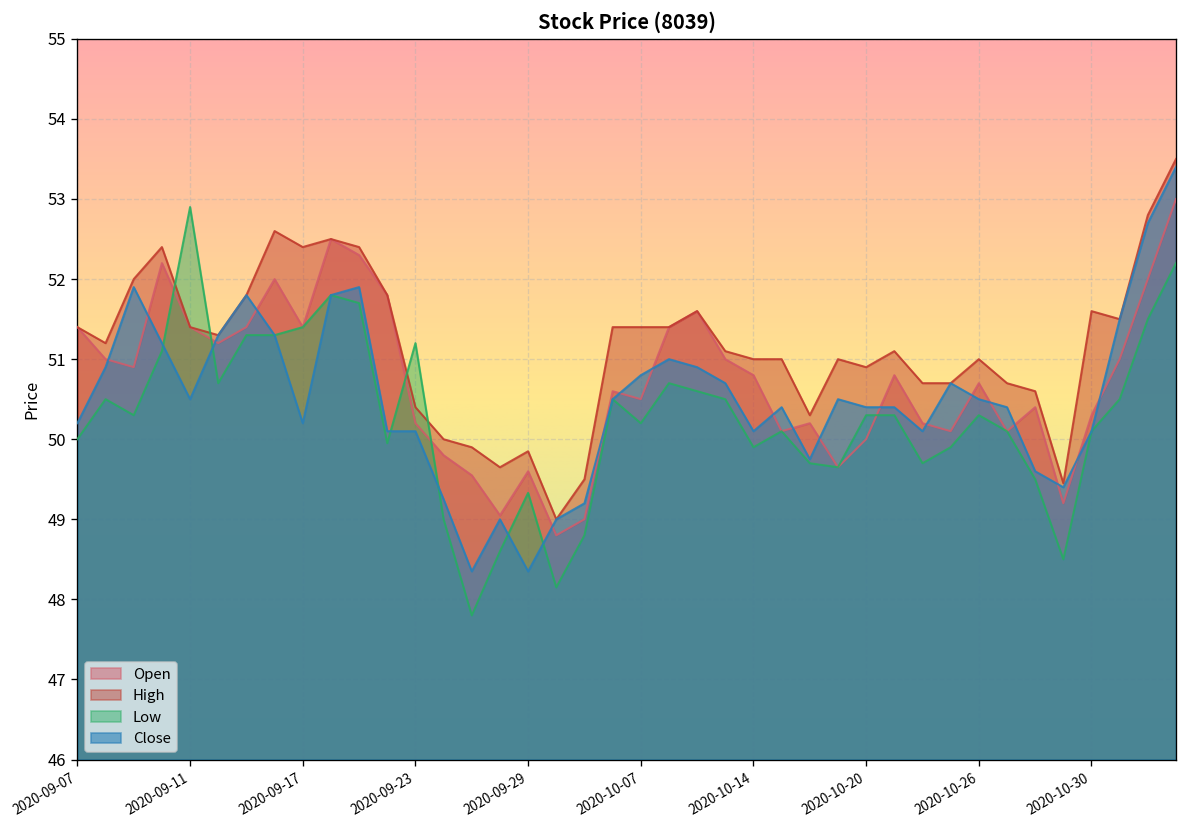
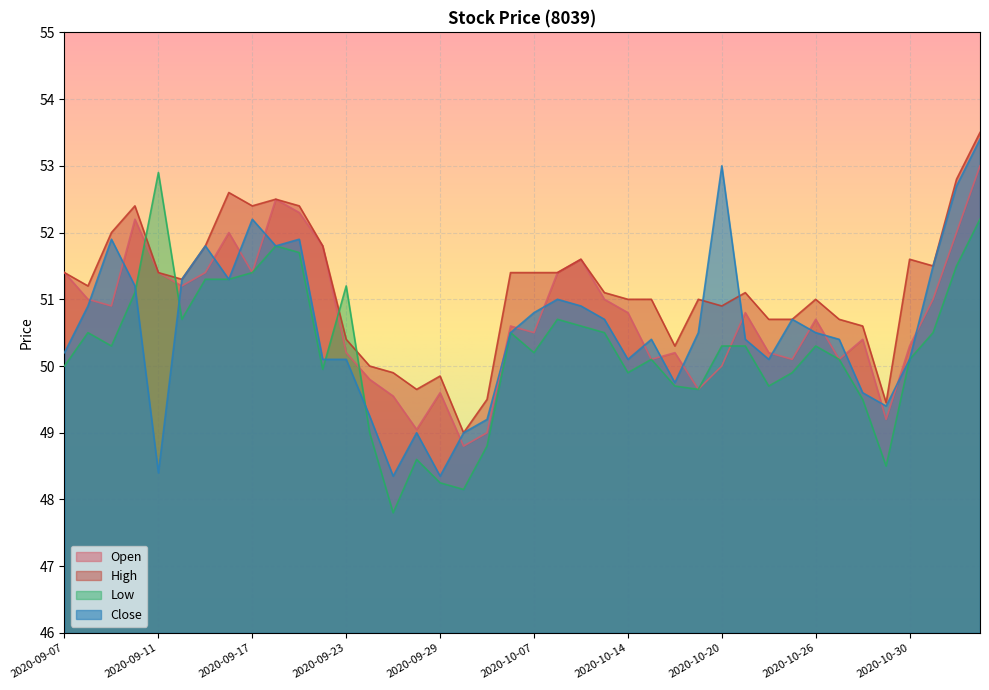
Close, 2020-09-11: 50.5 -> 48.4
Close, 2020-09-17: 50.2 -> 52.2
Low, 2020-09-29: 49.3 -> 48.3
Close, 2020-10-20: 50.4 -> 53.0
